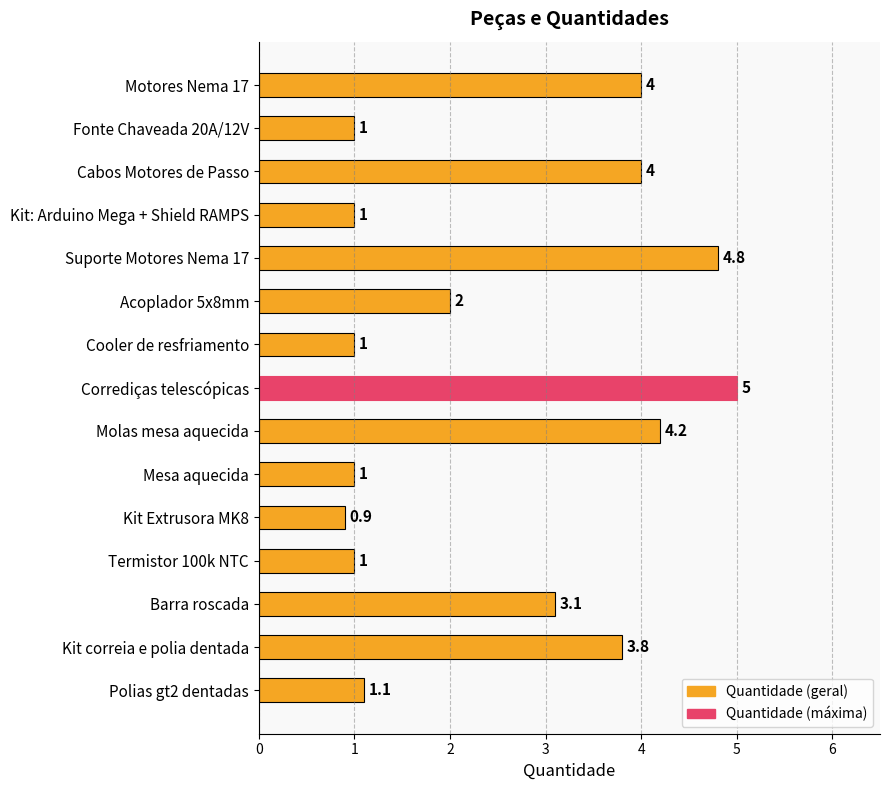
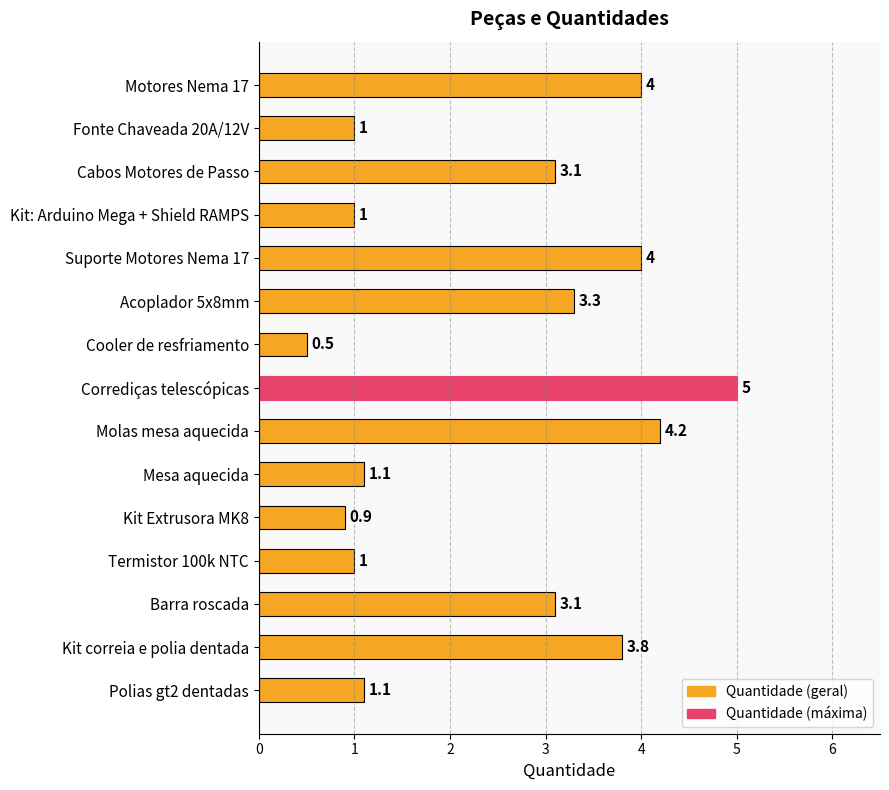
Cabos Motores de Passo: 4 -> 3.1
Suporte Motores Nema 17: 4.8 -> 4
Acoplador 5x8mm: 2 -> 3.3
Cooler de resfriamento: 1 -> 0.5
Mesa aquecida: 1 -> 1.1
